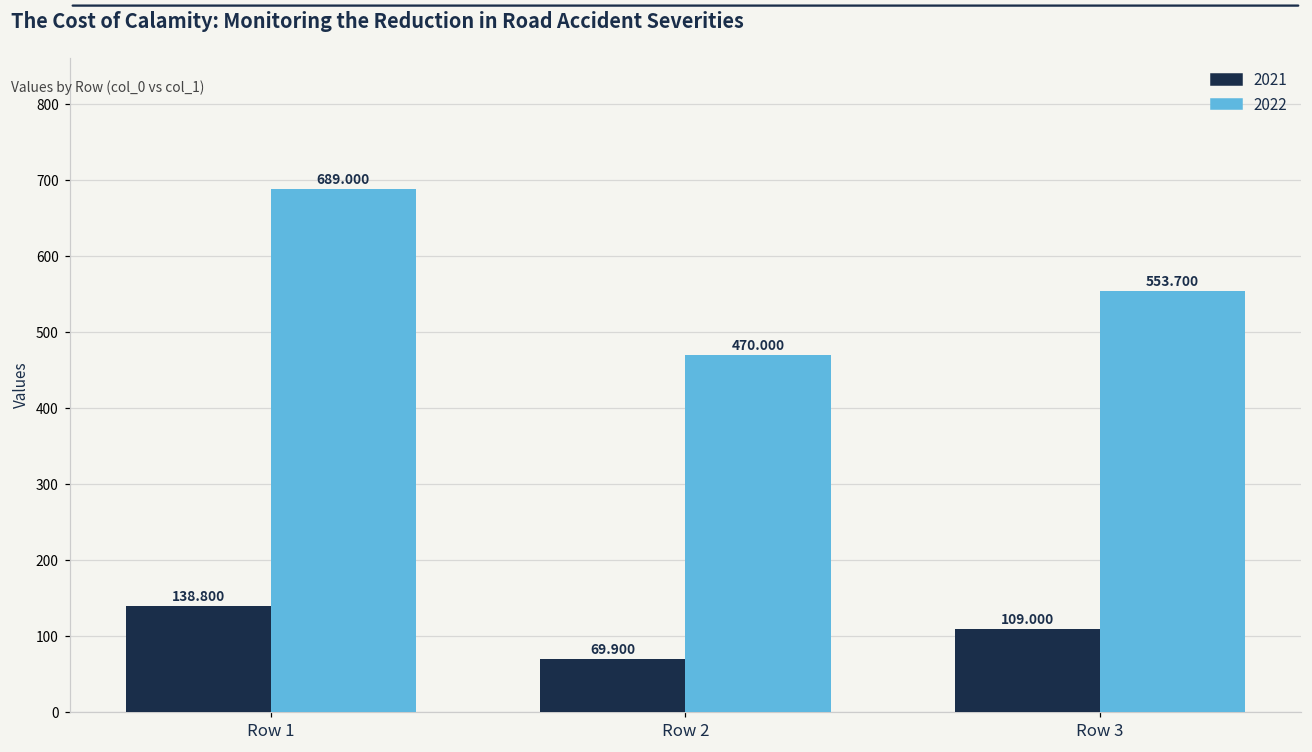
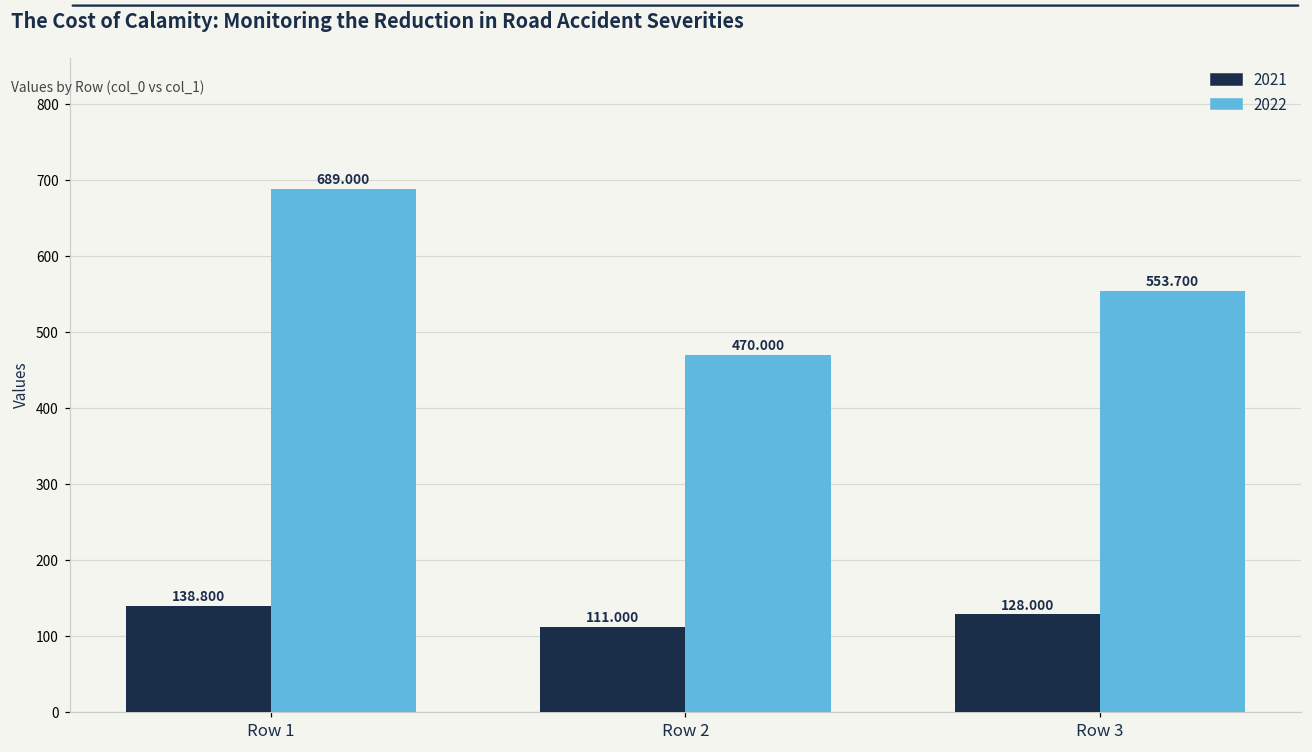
2021, Row 2: 69.900 -> 111.000
2021, Row 3: 109.000 -> 128.000
